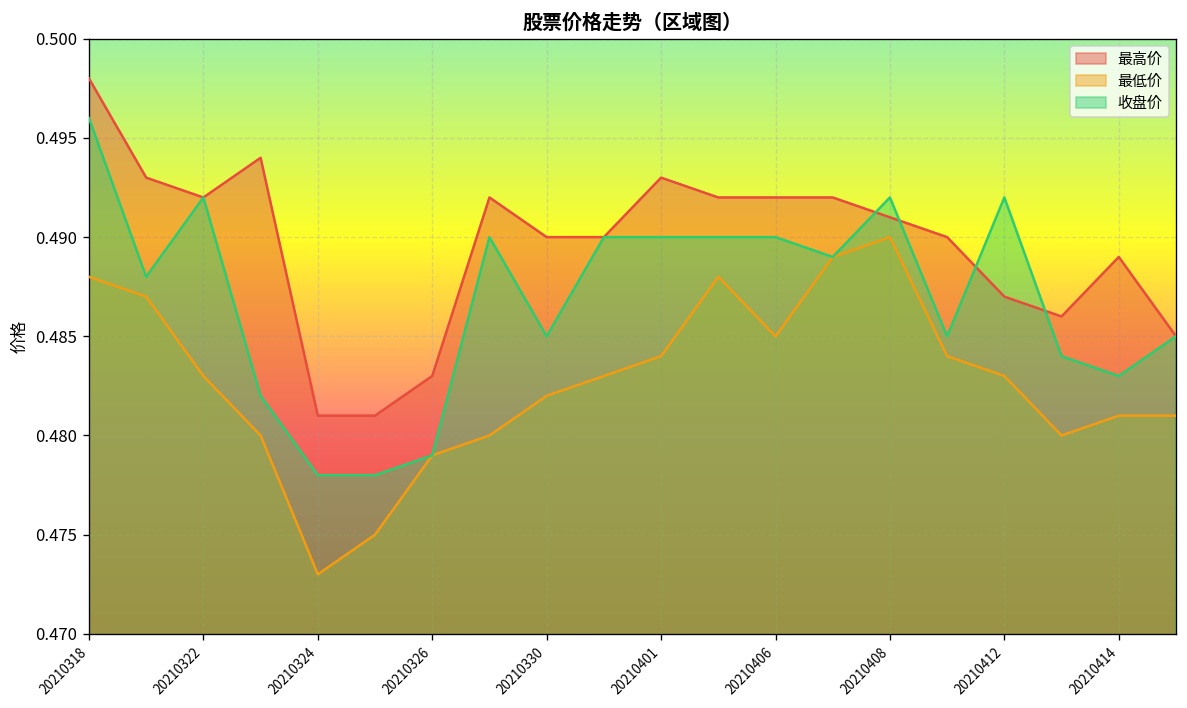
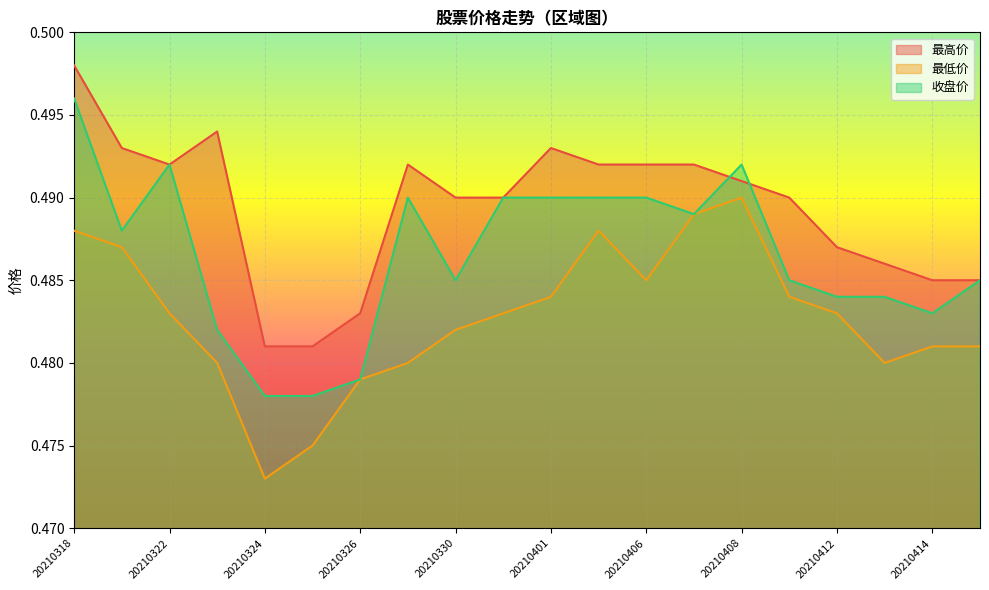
收盘价, 20210412: 0.492 -> 0.484
最高价, 20210414: 0.489 -> 0.485
